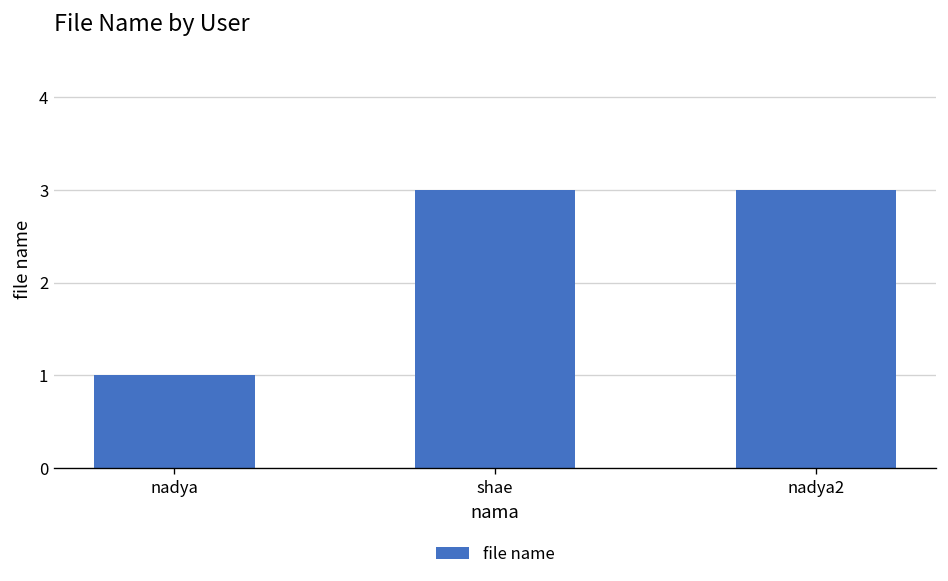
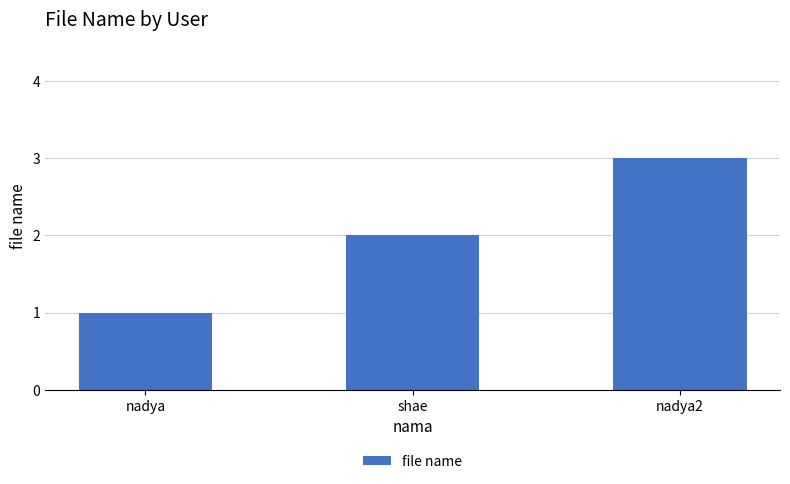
shae: 3 -> 2
